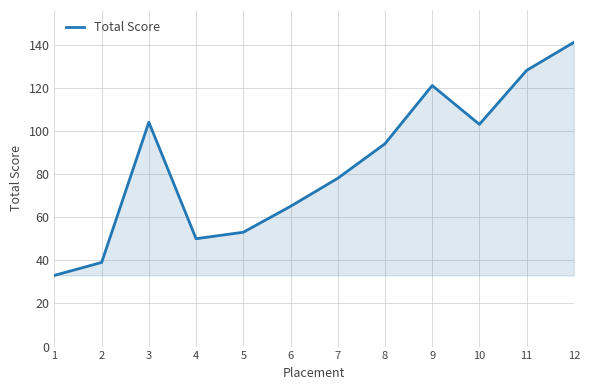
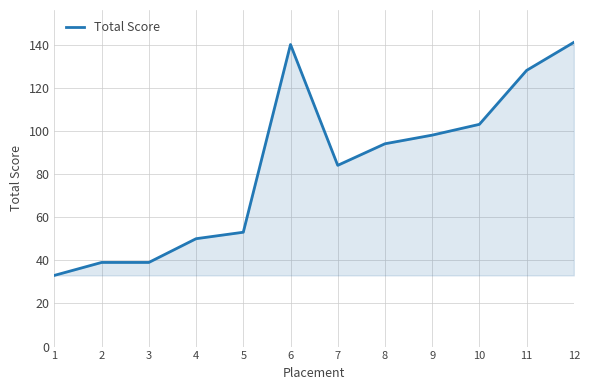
3: 104 -> 39
6: 65 -> 140
7: 78 -> 84
9: 121 -> 98
